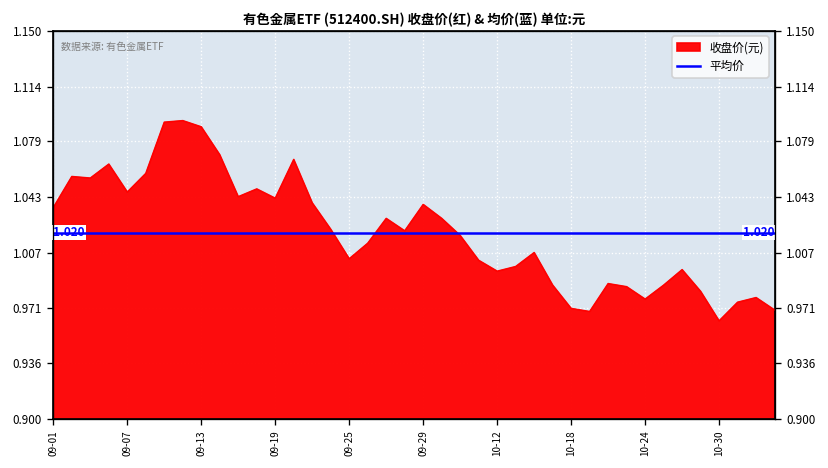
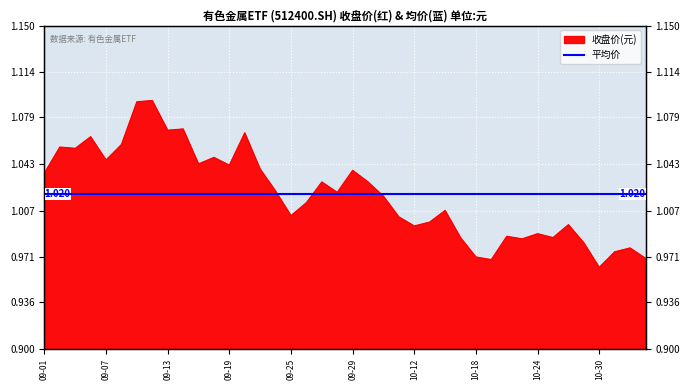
09-13: 1.088 -> 1.069
10-24: 0.977 -> 0.989
